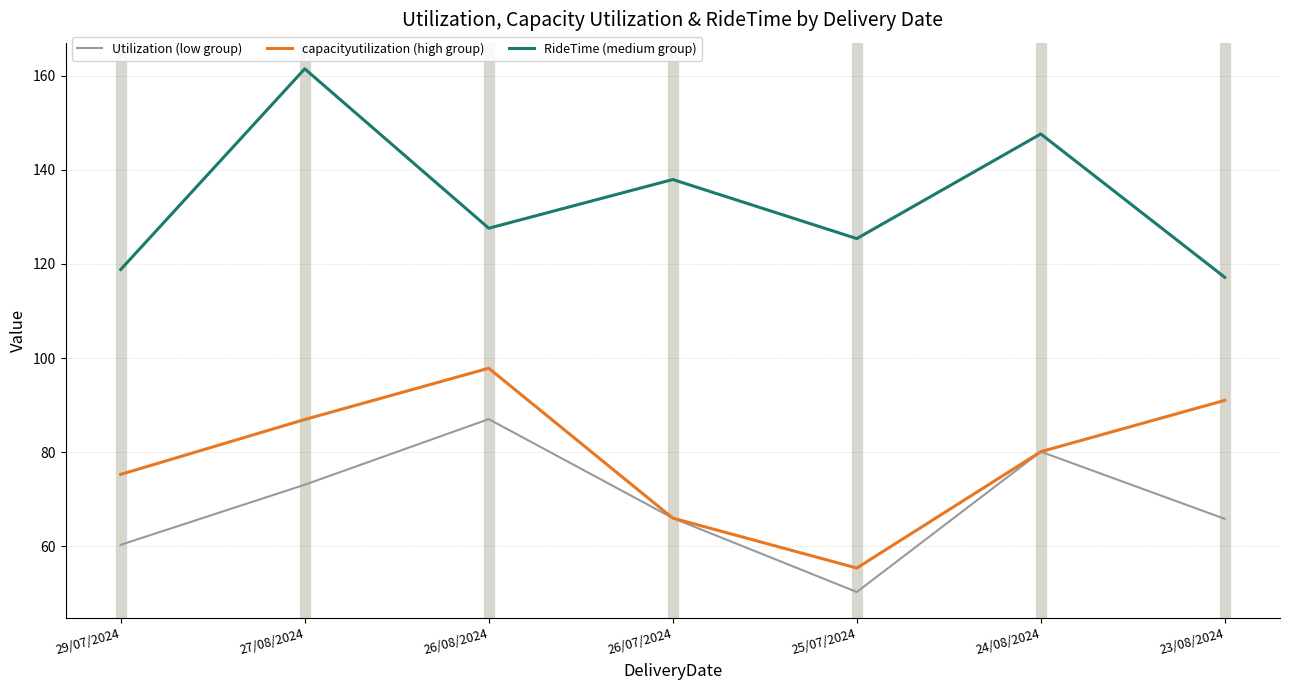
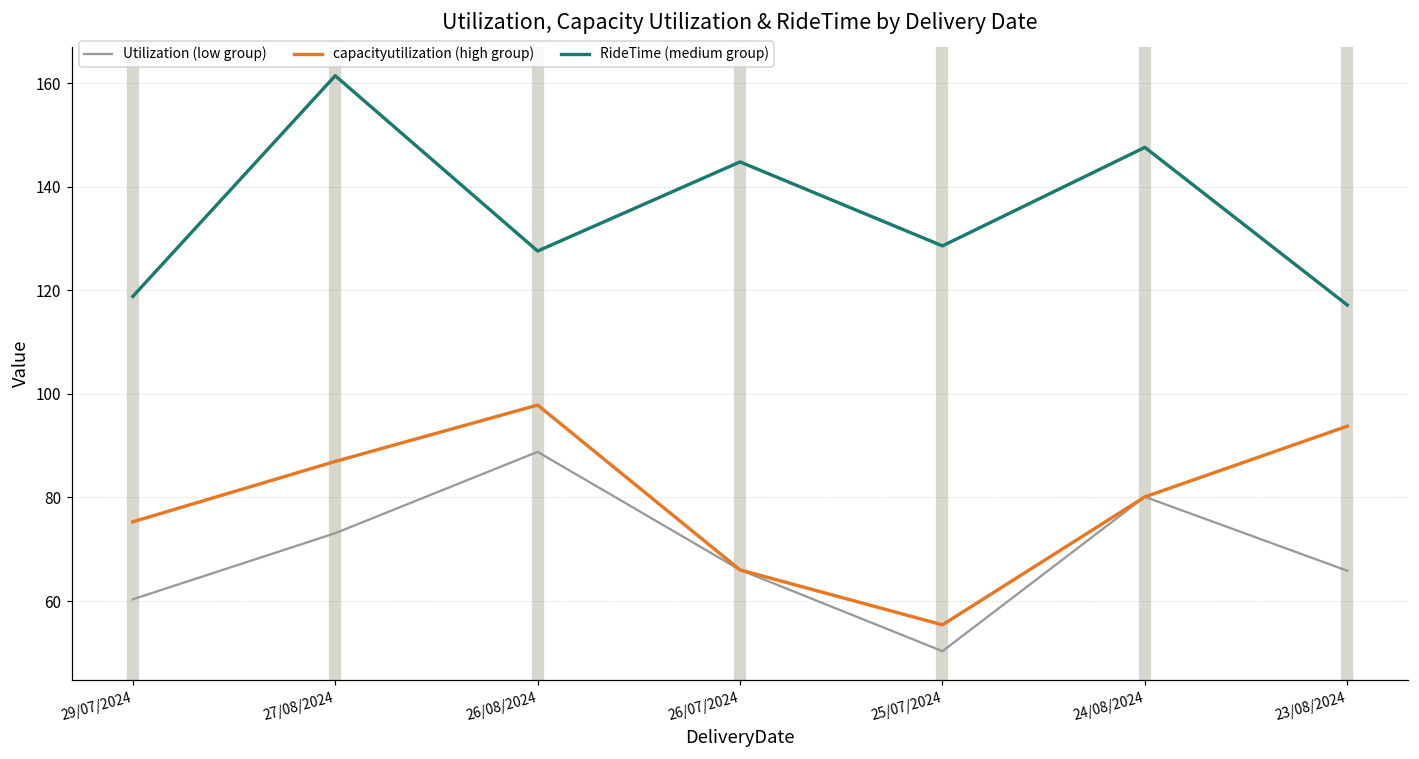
Utilization (low group), 26/08/2024: 87 -> 89
RideTime (medium group), 26/07/2024: 138 -> 145
RideTime (medium group), 25/07/2024: 125 -> 129
capacityutilization (high group), 23/08/2024: 91 -> 94
